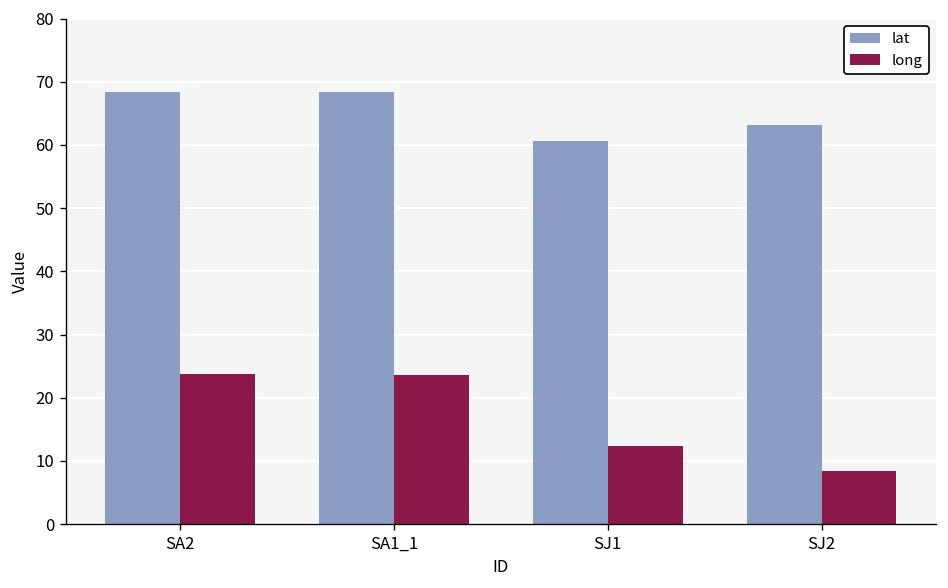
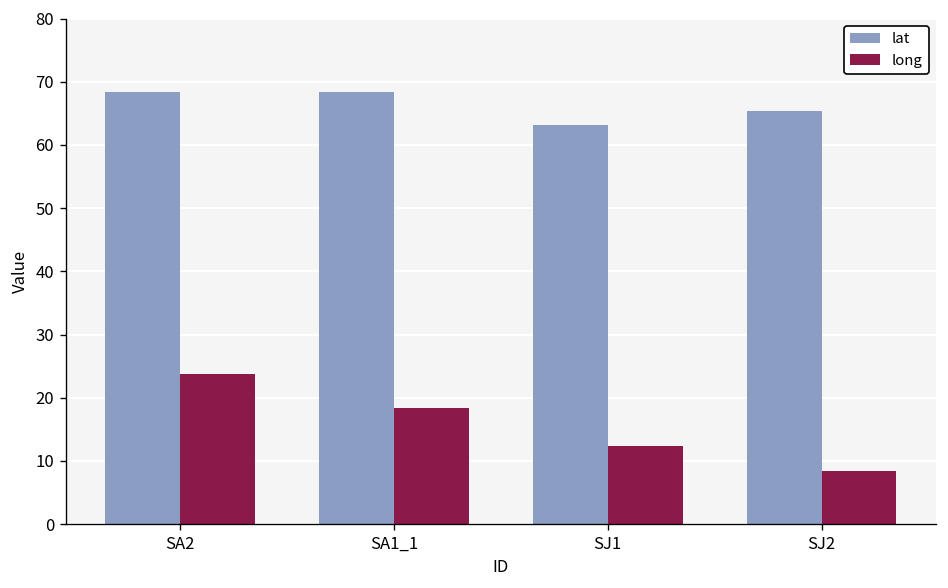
long, SA1_1: 24 -> 18
lat, SJ1: 61 -> 63
lat, SJ2: 63 -> 65
